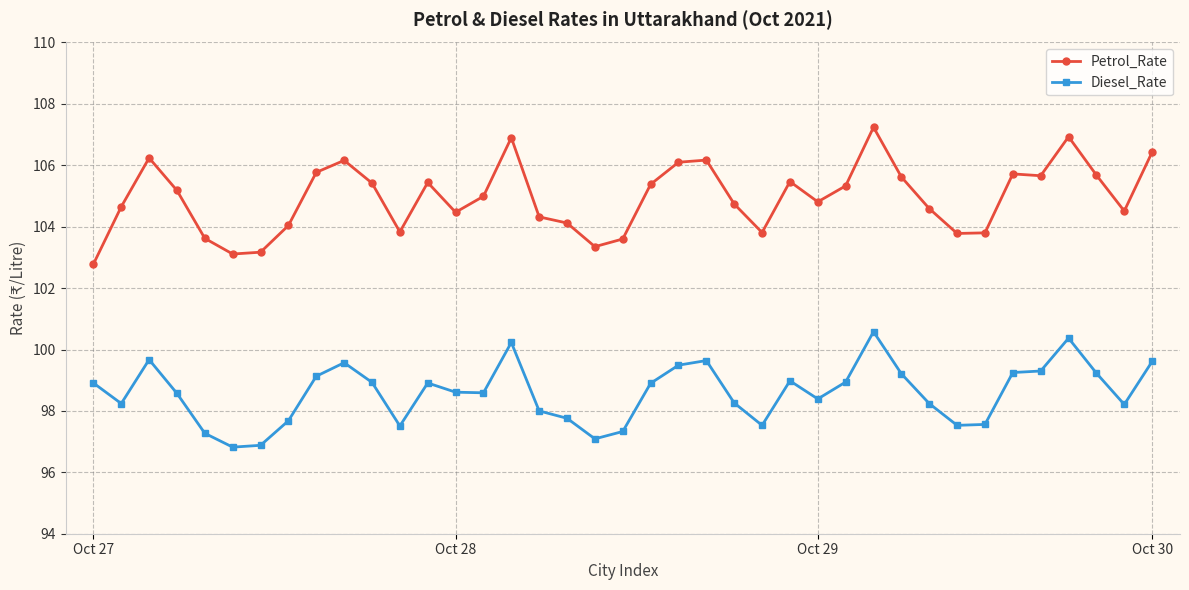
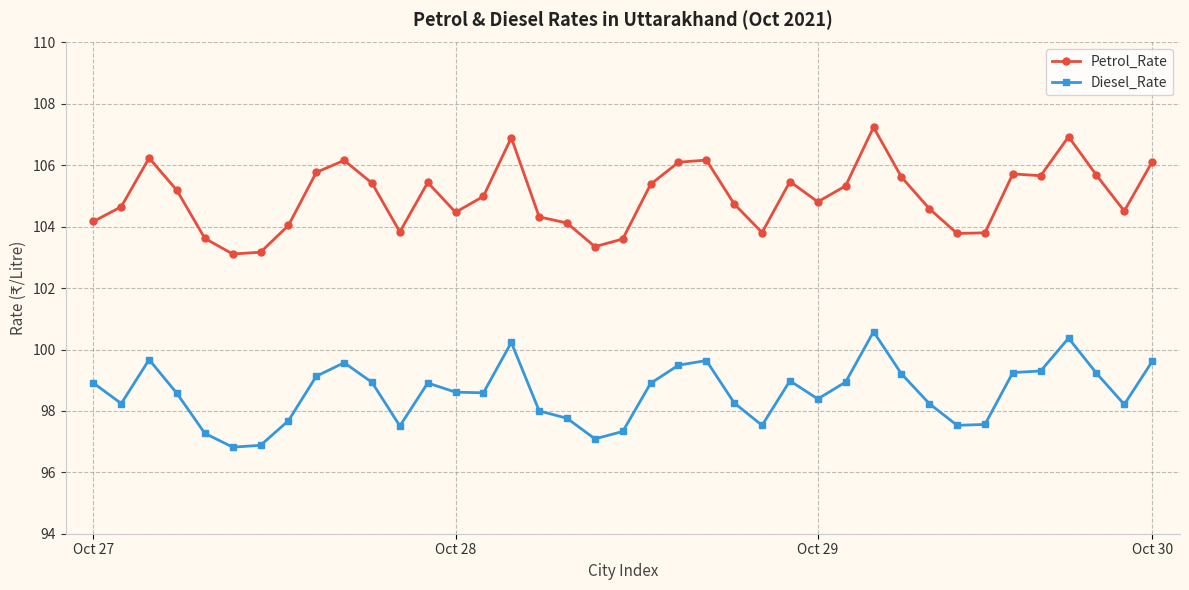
Petrol_Rate, Oct 27: 102.8 -> 104.2
Petrol_Rate, Oct 30: 106.4 -> 106.1
